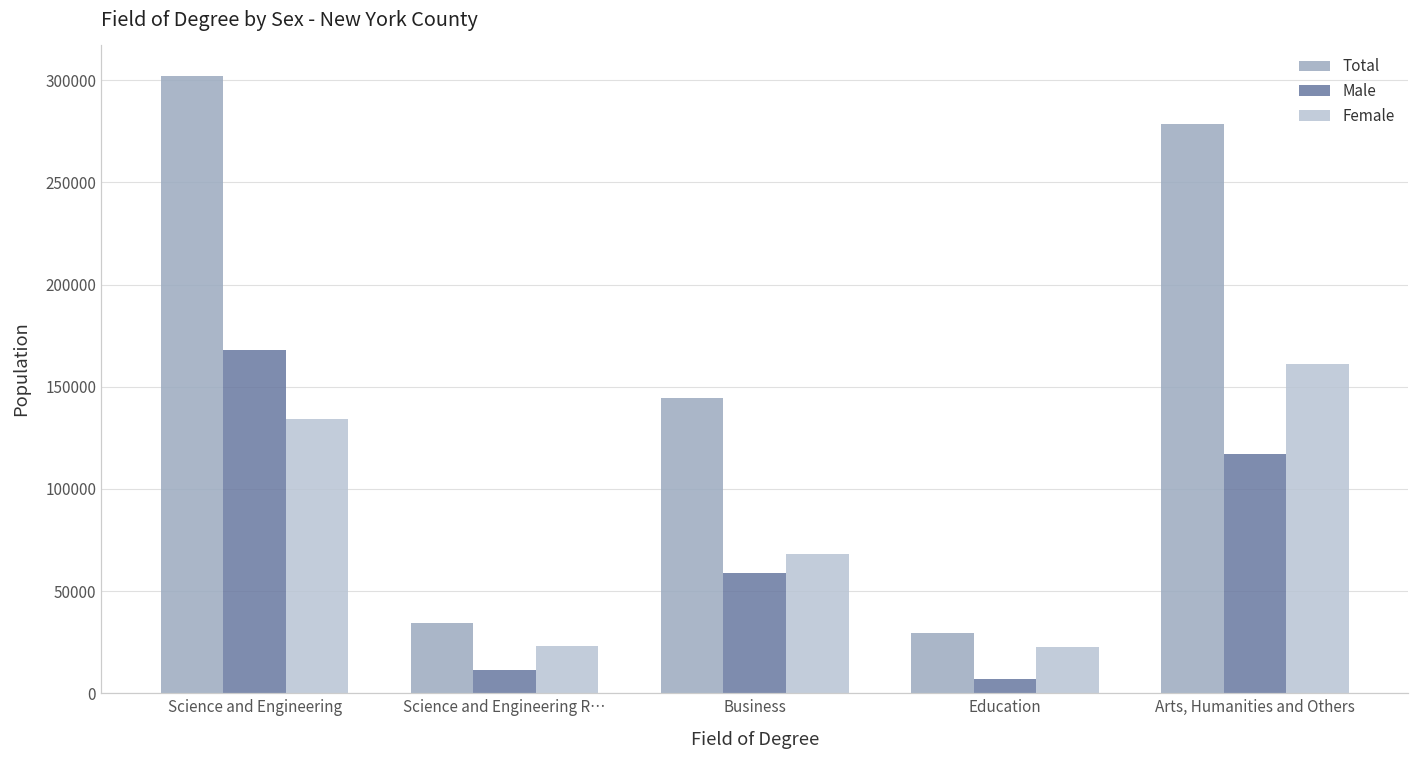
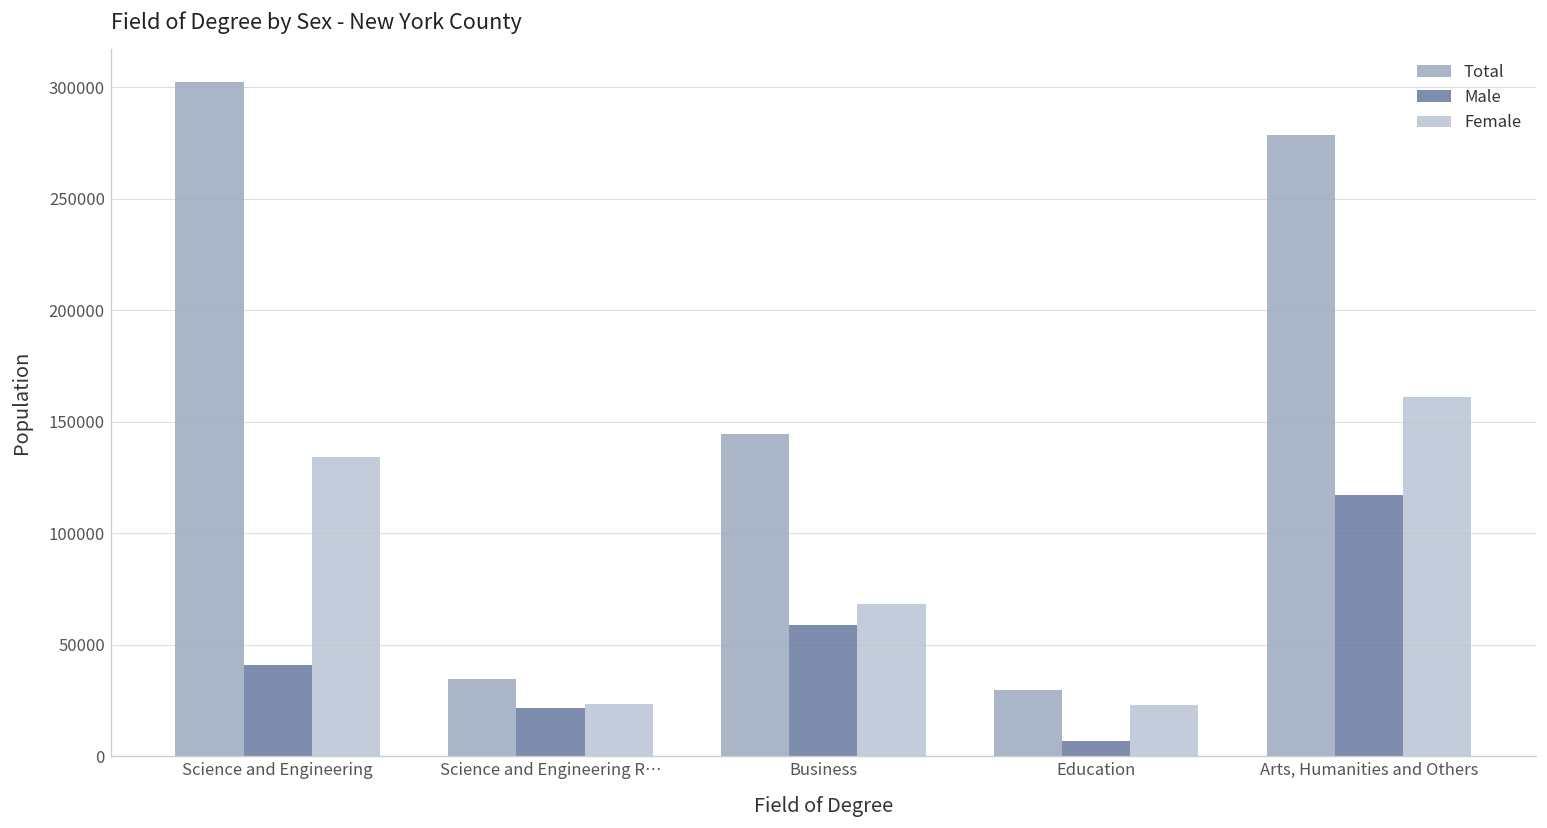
Male, Science and Engineering: 168000 -> 41000
Male, Science and Engineering R…: 11000 -> 22000
